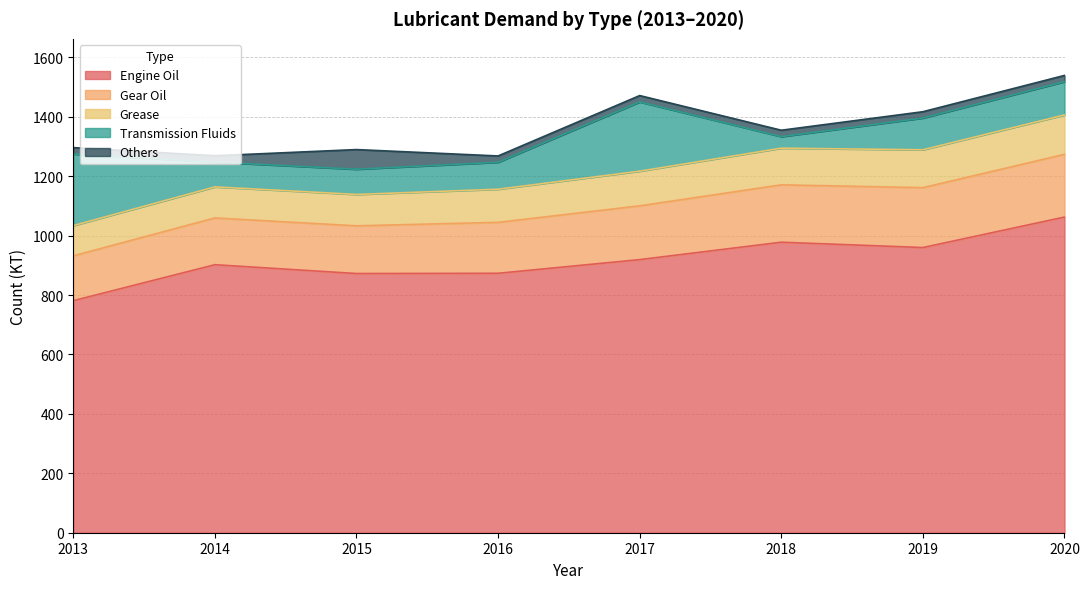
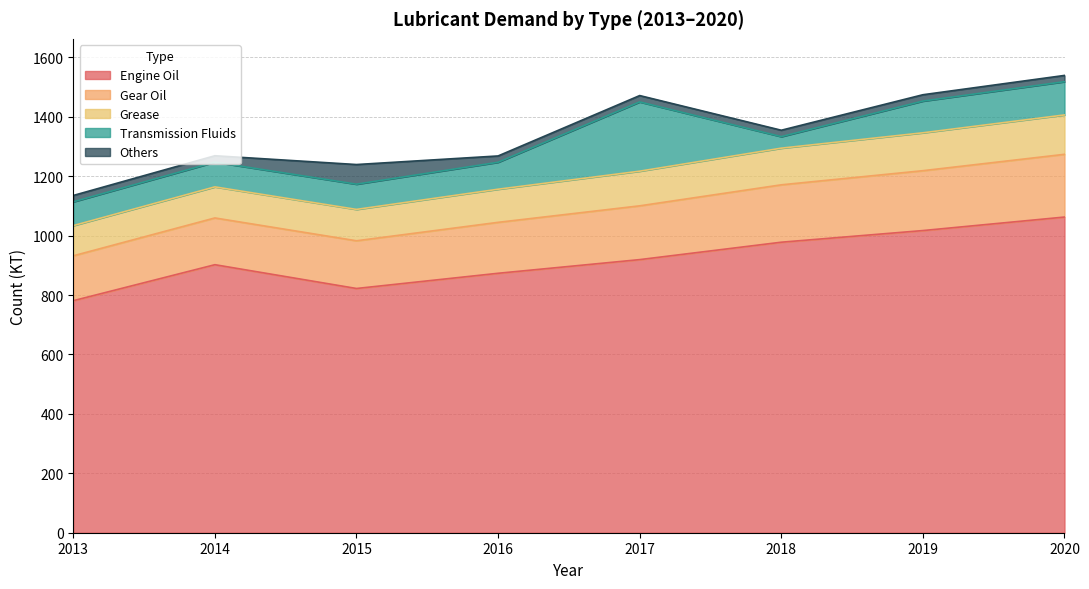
Transmission Fluids, 2013: 240 -> 80
Engine Oil, 2015: 870 -> 820
Engine Oil, 2019: 960 -> 1020
